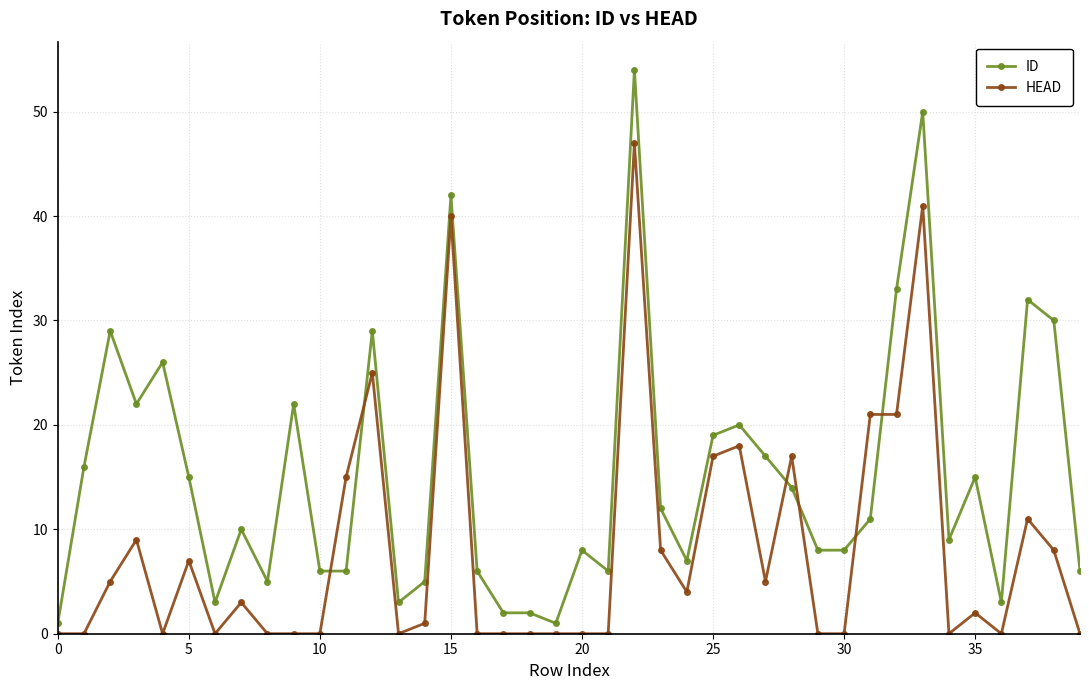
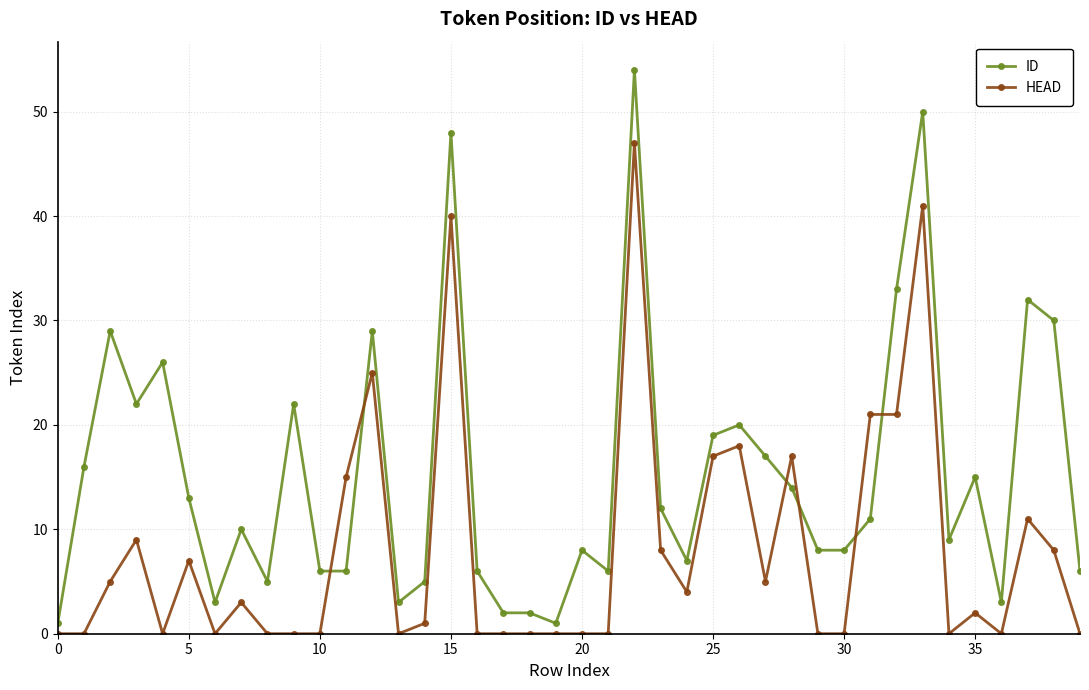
ID, 5: 15 -> 13
ID, 15: 42 -> 48
